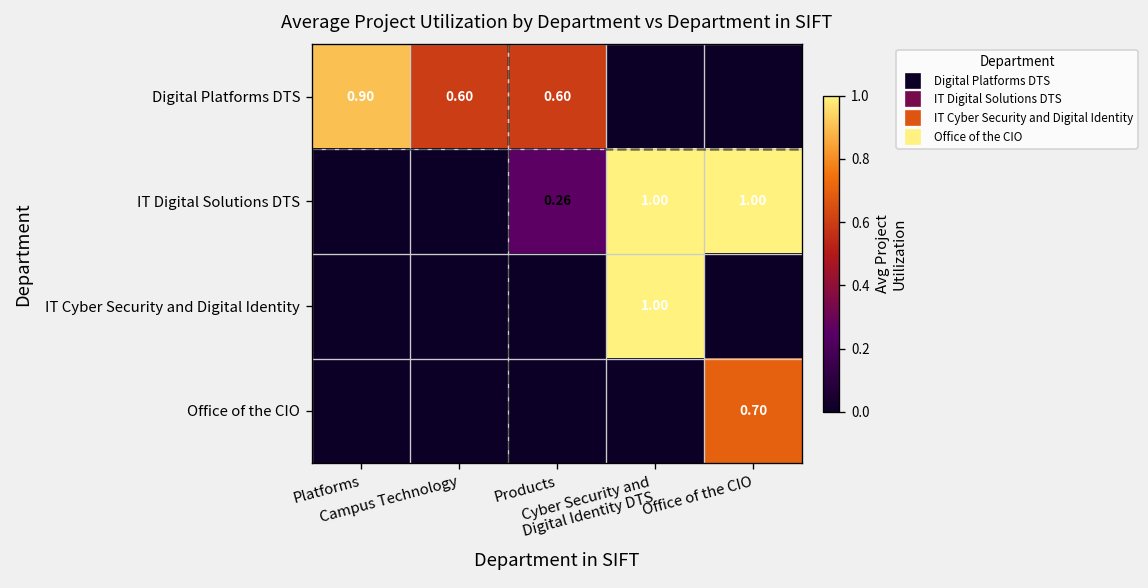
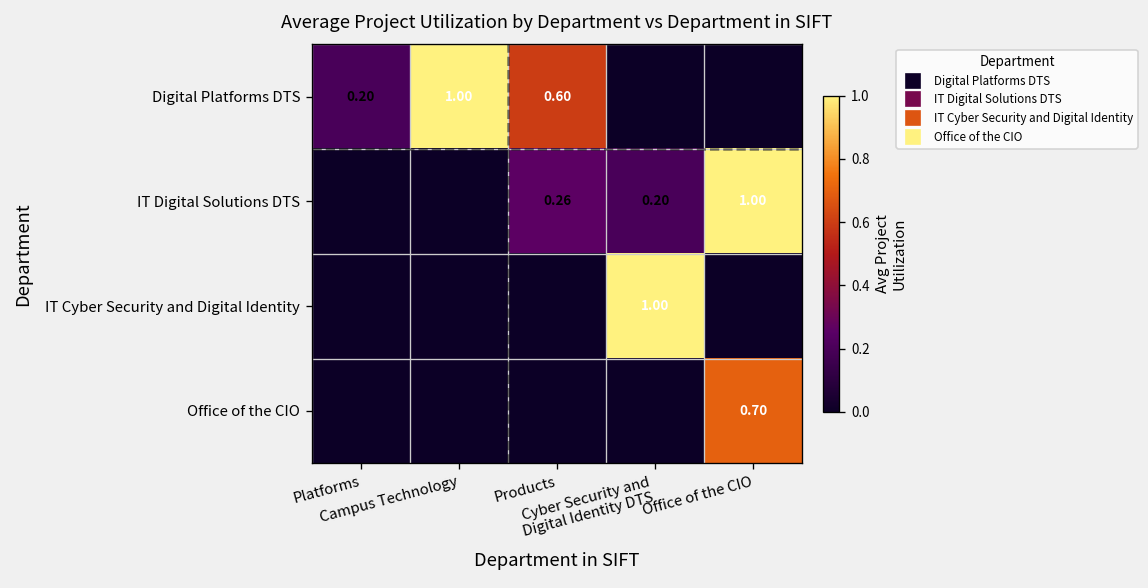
Digital Platforms DTS, Platforms: 0.90 -> 0.20
Digital Platforms DTS, Campus Technology: 0.60 -> 1.00
IT Digital Solutions DTS, Cyber Security and Digital Identity DTS: 1.00 -> 0.20
